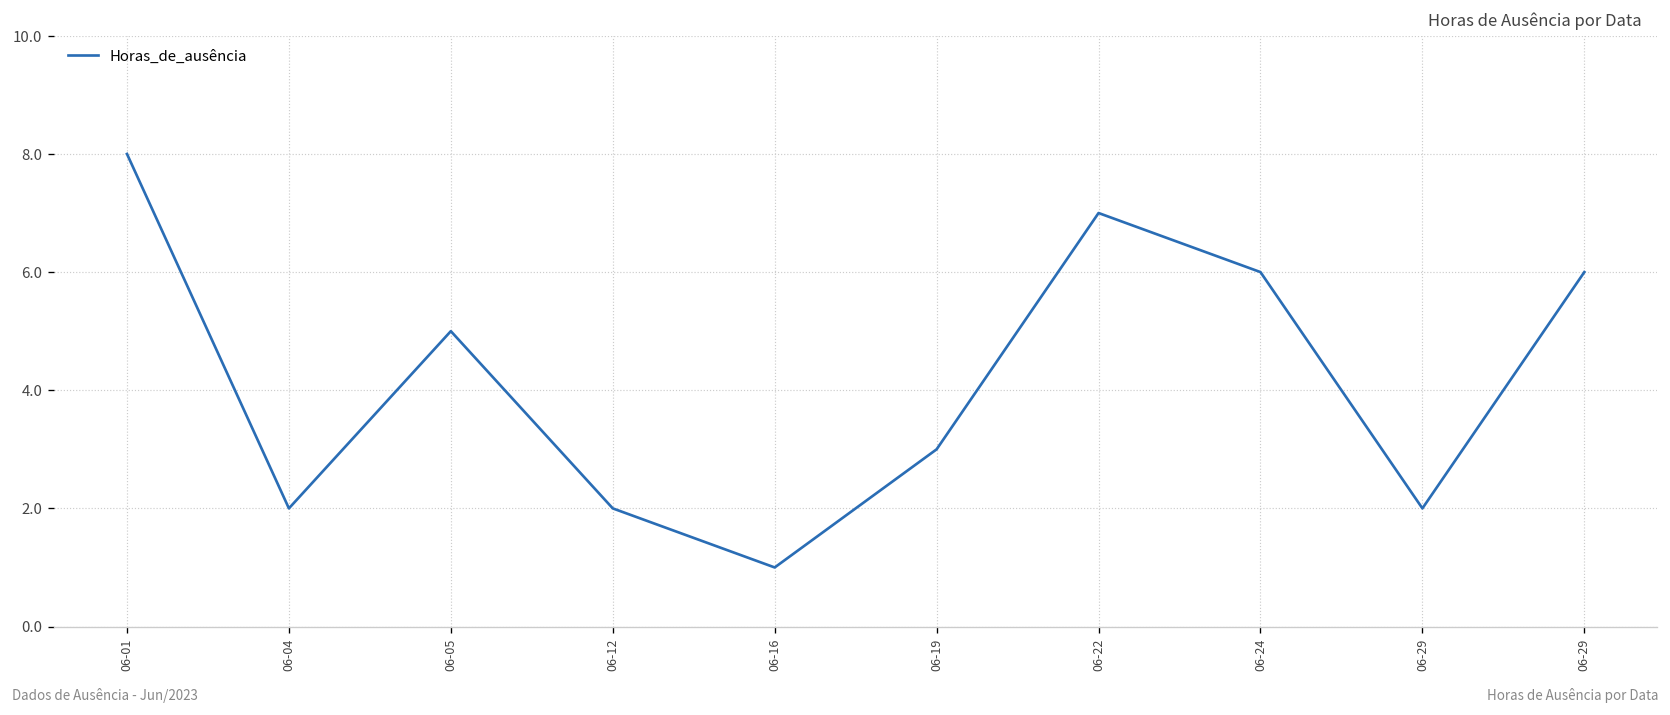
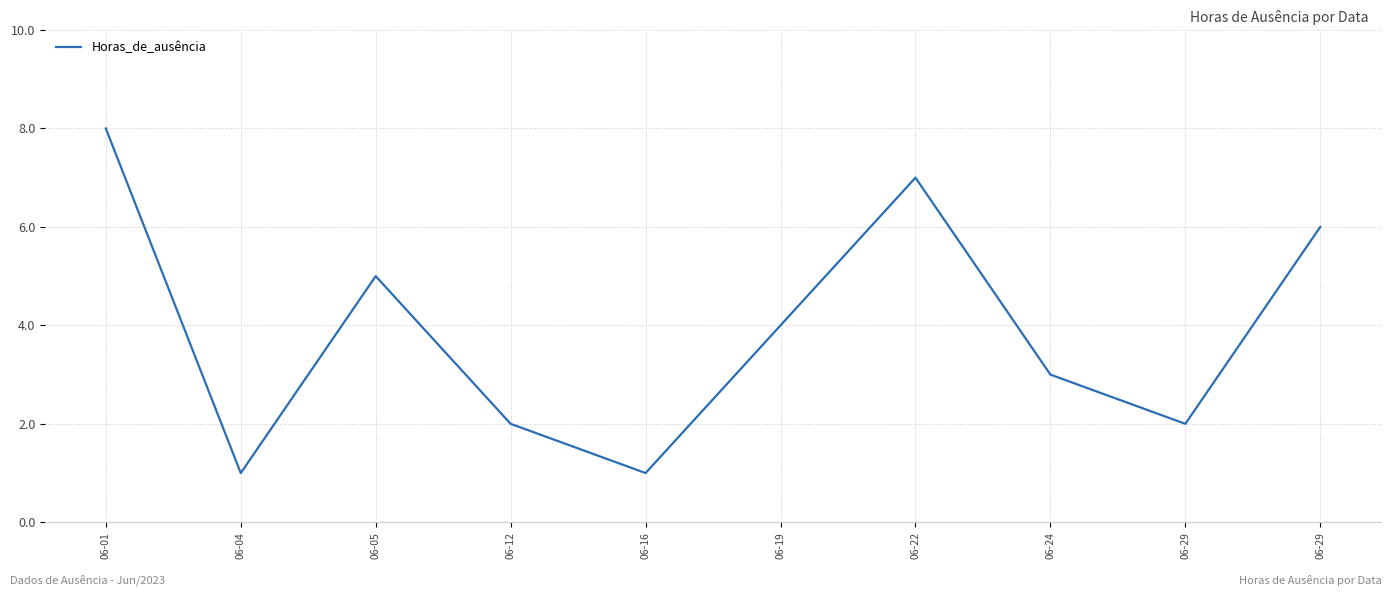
06-04: 2 -> 1
06-19: 3 -> 4
06-24: 6 -> 3
